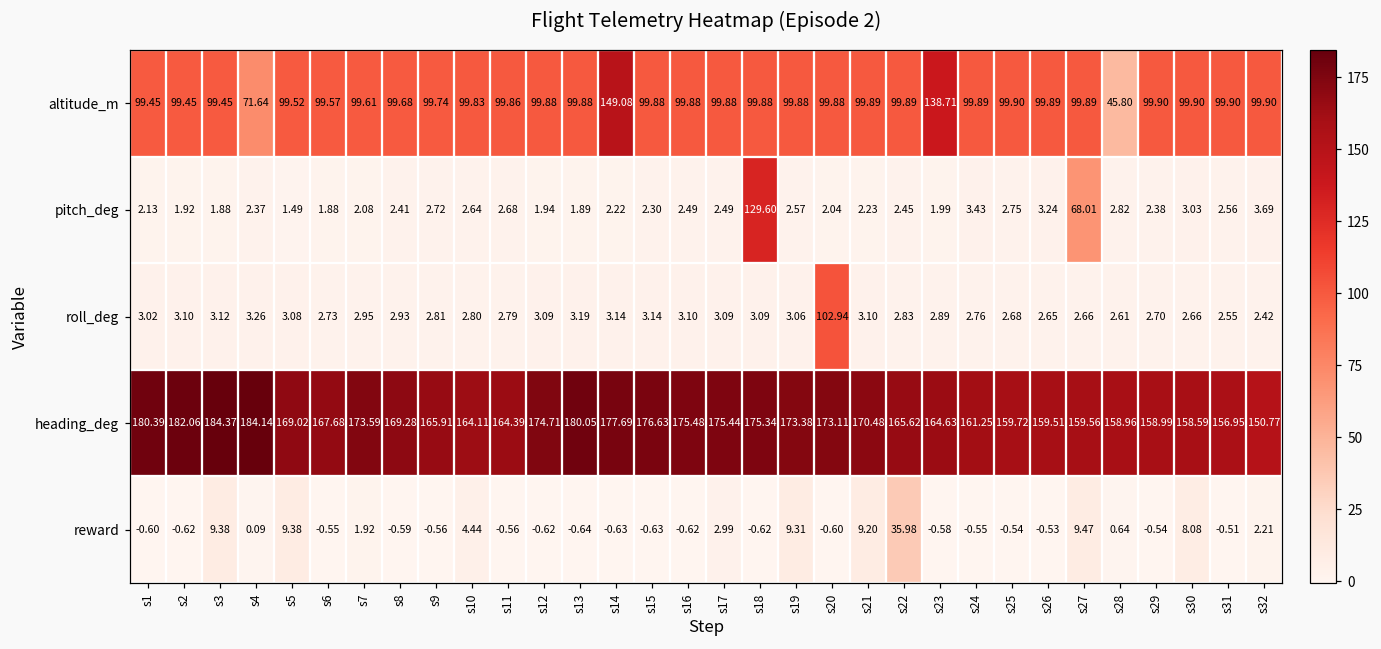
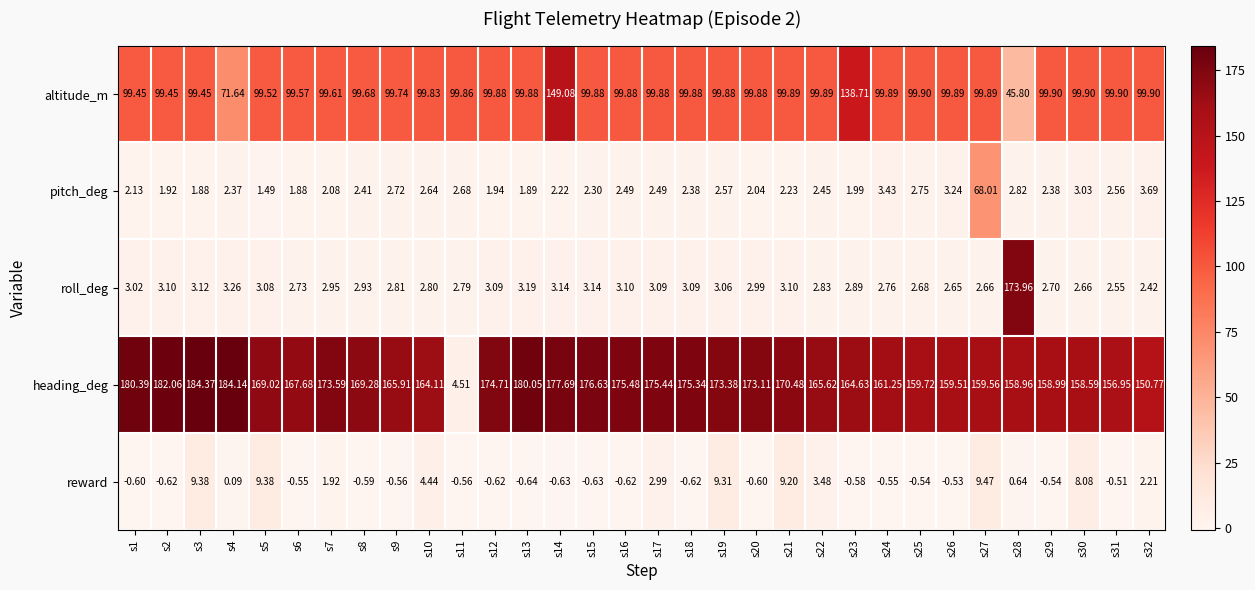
pitch_deg, s18: 129.60 -> 2.38
roll_deg, s20: 102.94 -> 2.99
roll_deg, s28: 2.61 -> 173.96
heading_deg, s11: 164.39 -> 4.51
reward, s22: 35.98 -> 3.48
